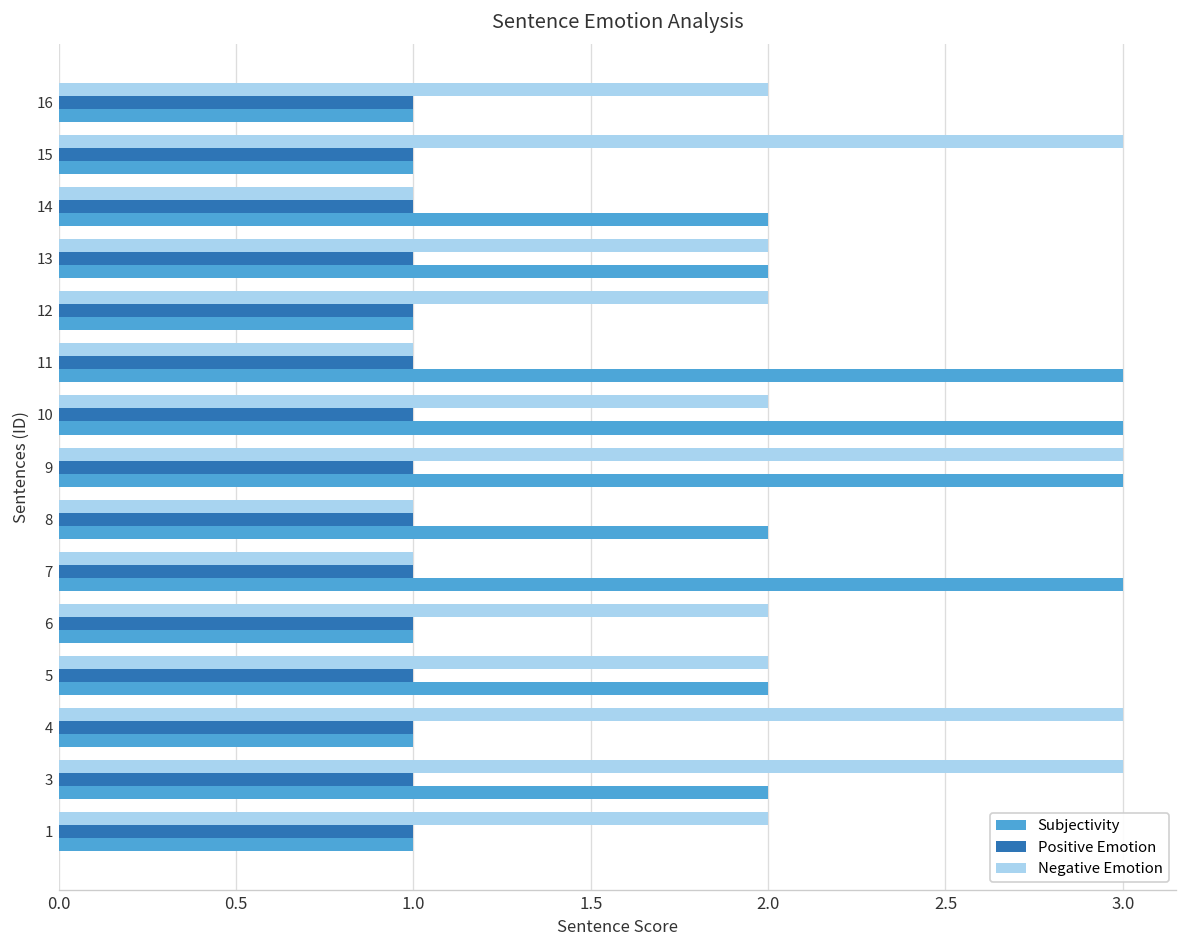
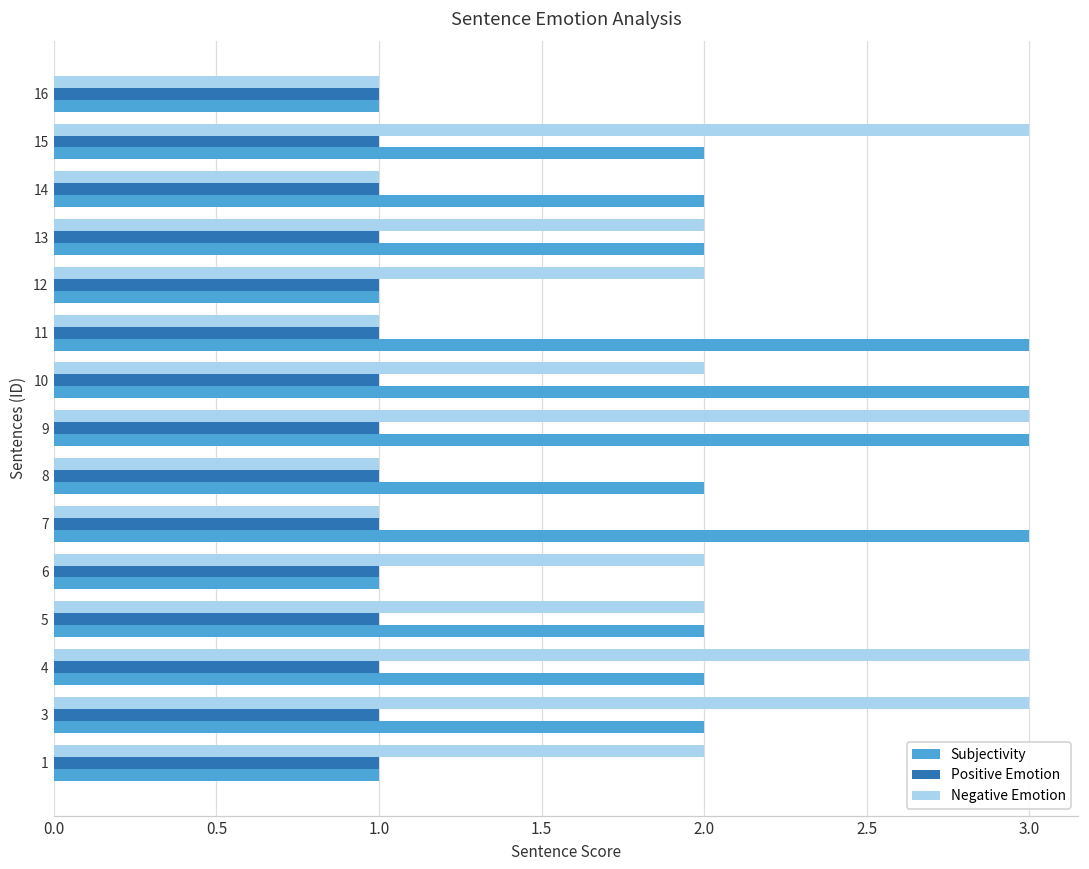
Negative Emotion, 16: 2 -> 1
Subjectivity, 15: 1 -> 2
Subjectivity, 4: 1 -> 2
